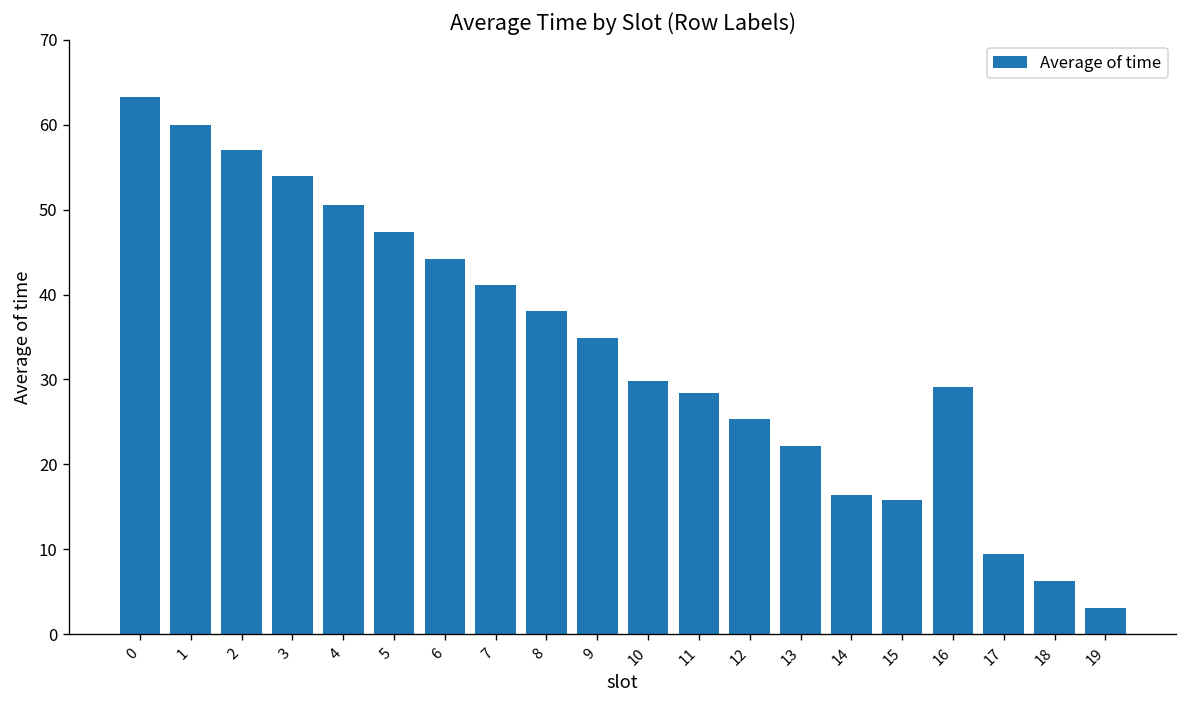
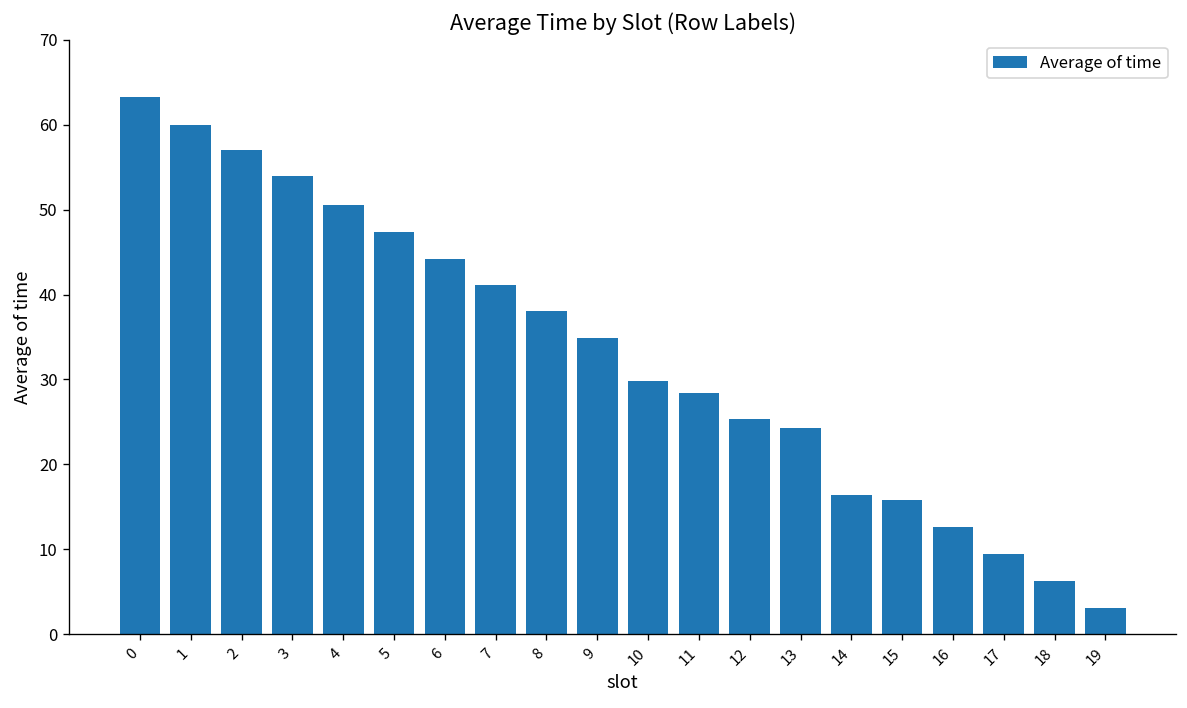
13: 22 -> 24
16: 29 -> 13
